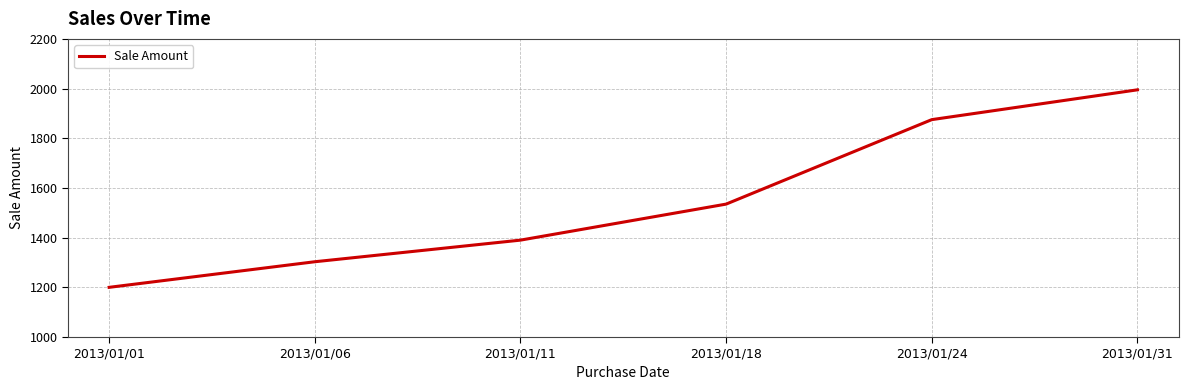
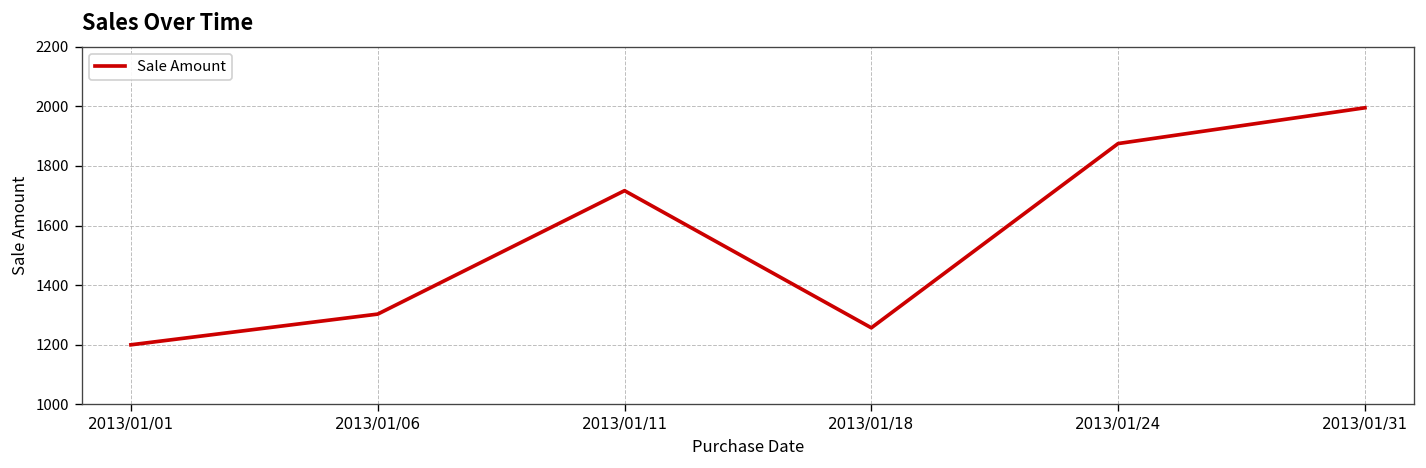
2013/01/11: 1390 -> 1720
2013/01/18: 1540 -> 1260
